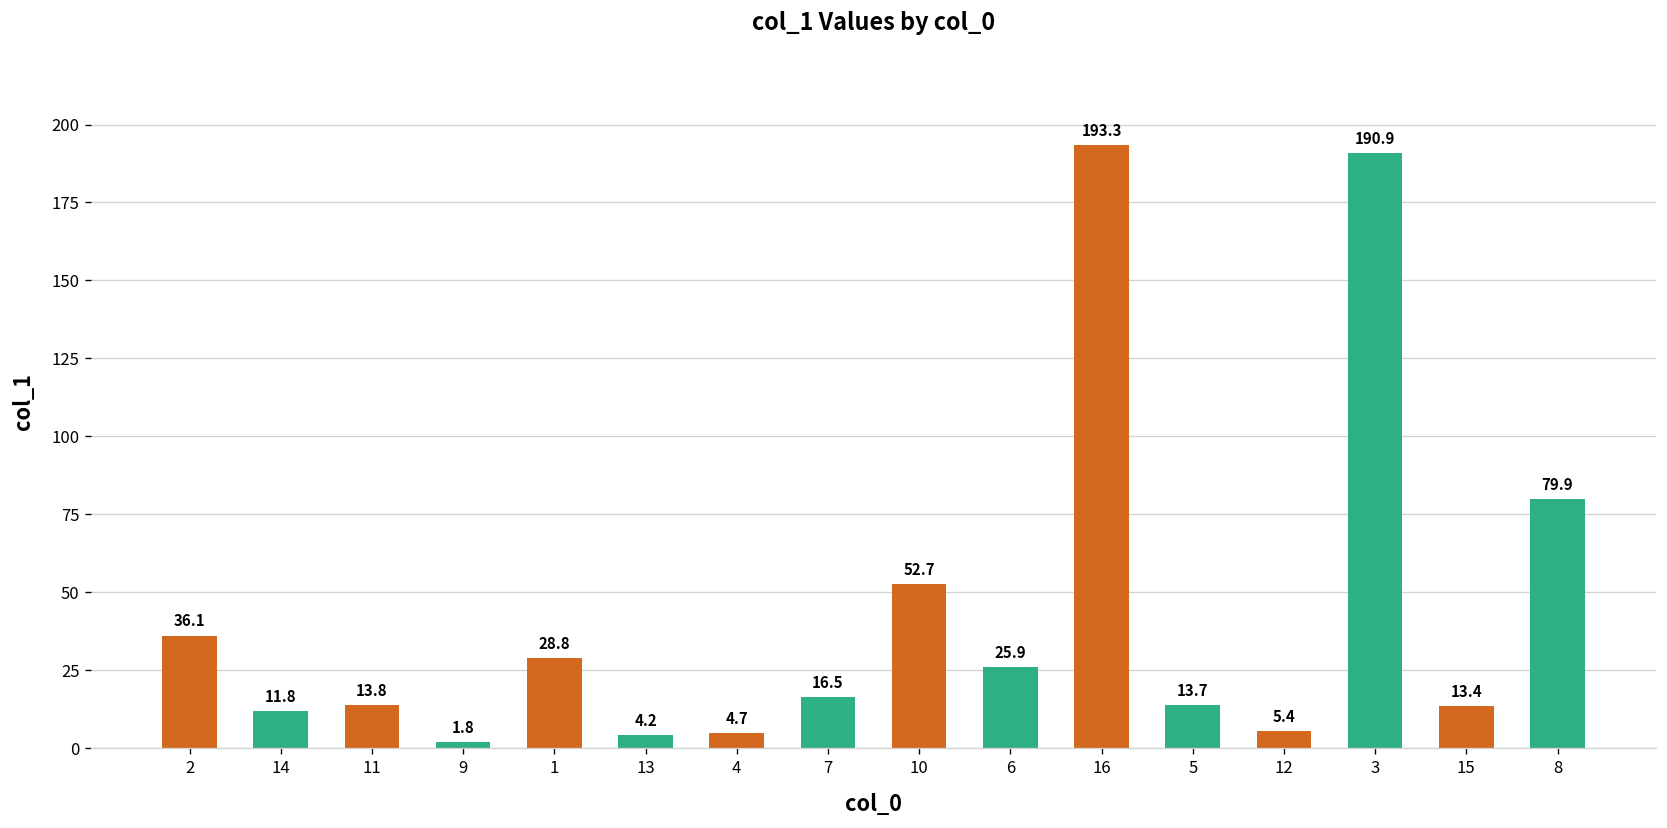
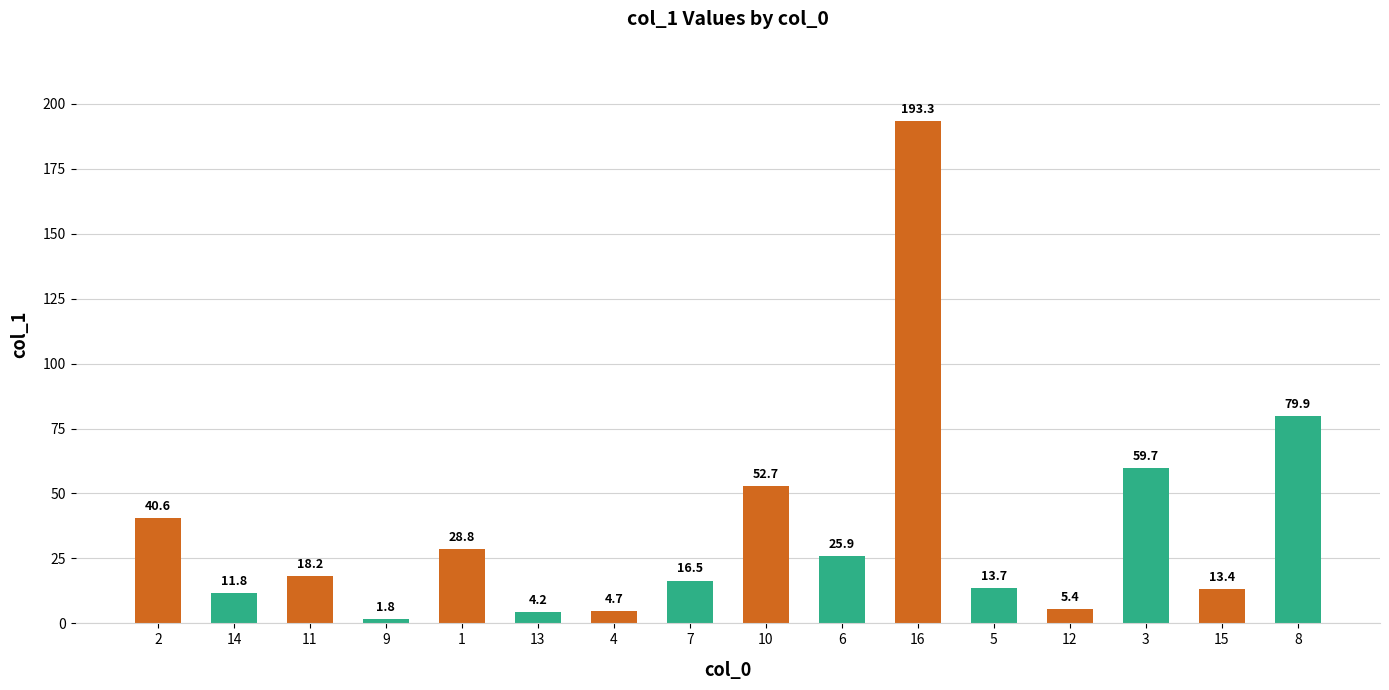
2: 36.1 -> 40.6
11: 13.8 -> 18.2
3: 190.9 -> 59.7
